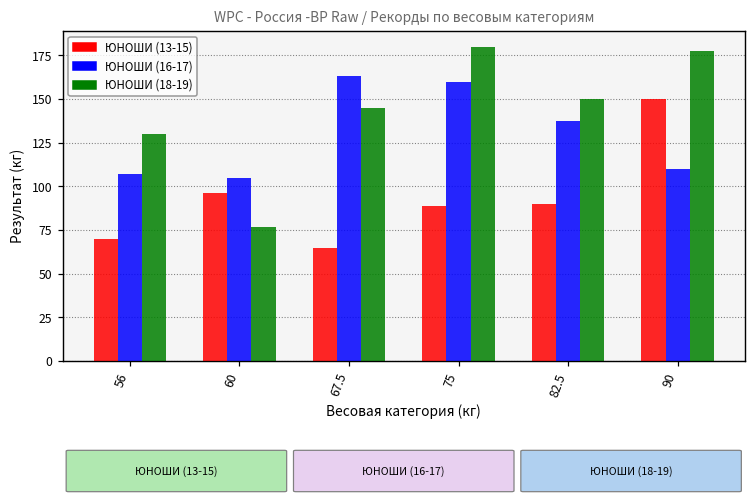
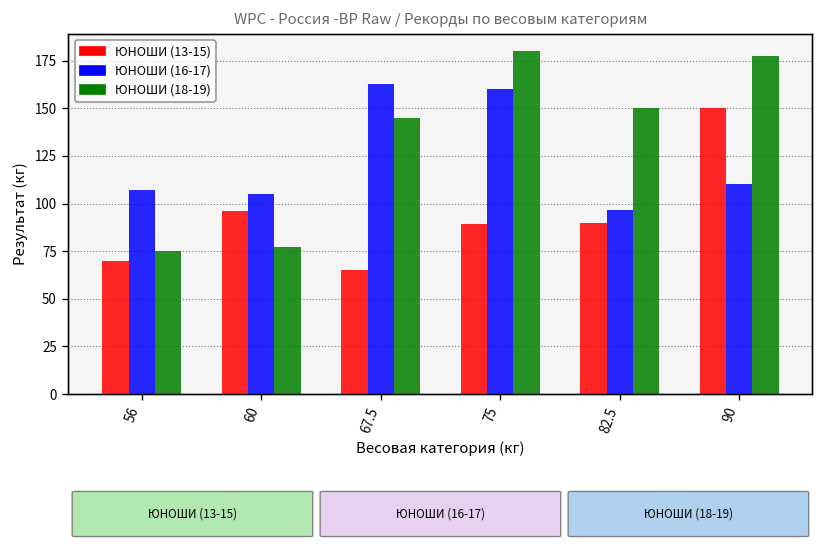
ЮНОШИ (18-19), 56: 130 -> 75
ЮНОШИ (16-17), 82.5: 138 -> 97
